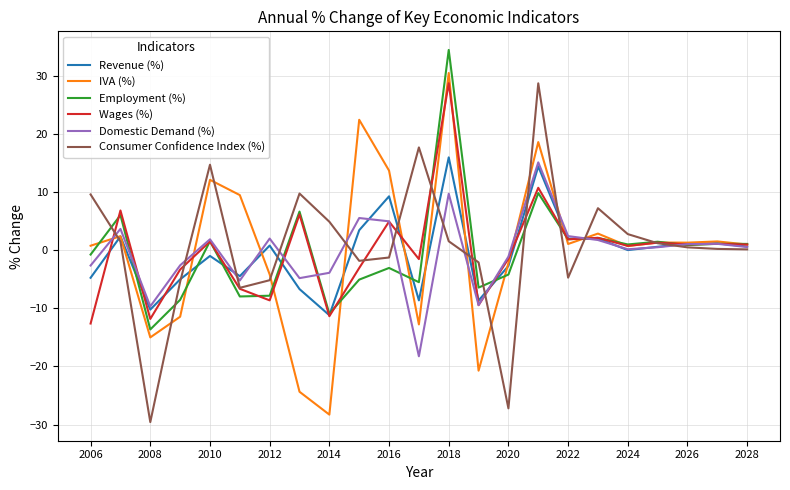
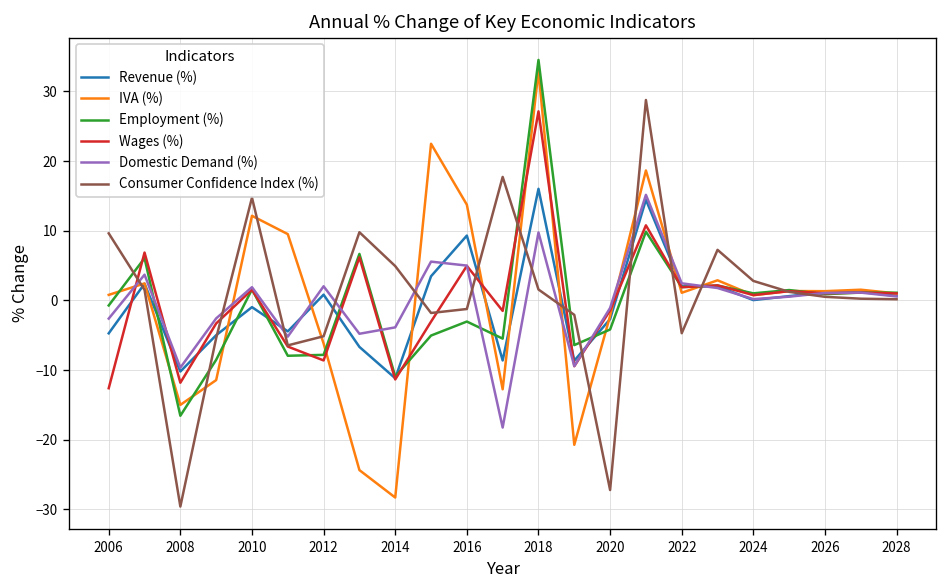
Employment (%), 2008: -14 -> -17
IVA (%), 2012: -4 -> -6
IVA (%), 2018: 31 -> 33
Wages (%), 2018: 29 -> 27
